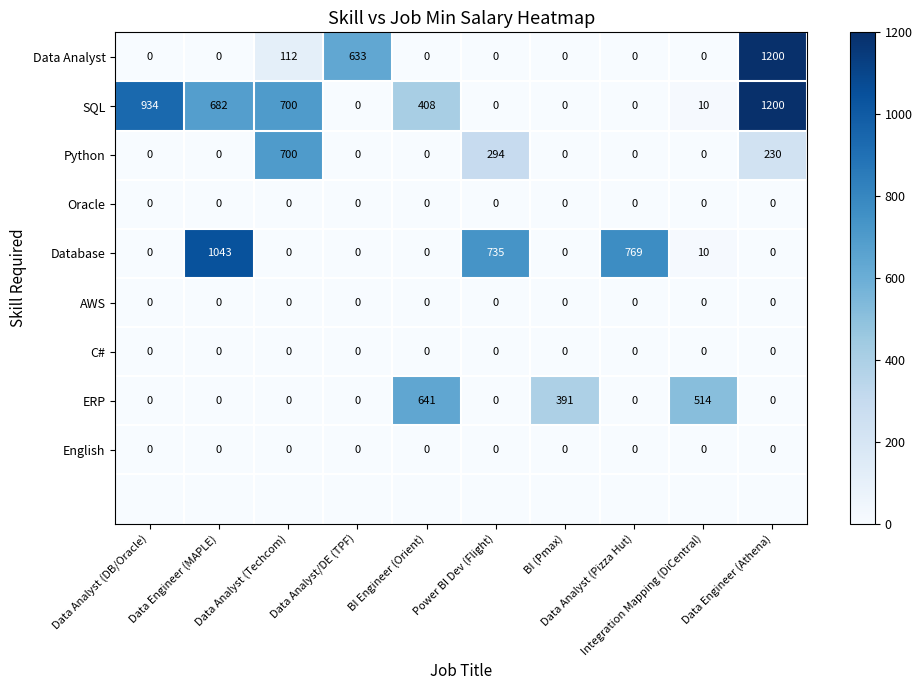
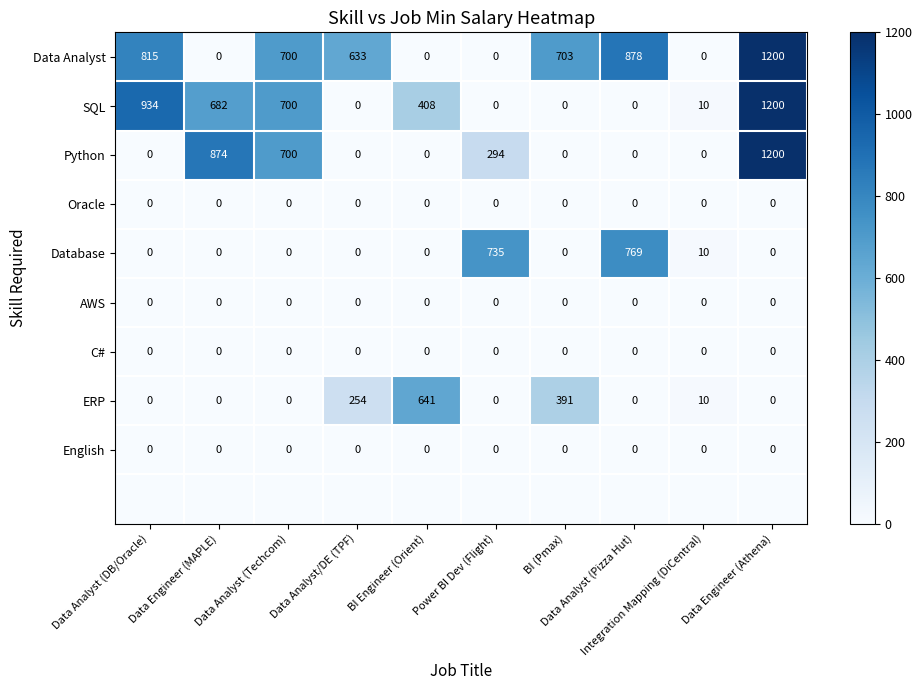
Data Analyst, Data Analyst (DB/Oracle): 0 -> 815
Data Analyst, Data Analyst (Techcom): 112 -> 700
Data Analyst, BI (Pmax): 0 -> 703
Data Analyst, Data Analyst (Pizza Hut): 0 -> 878
Python, Data Engineer (MAPLE): 0 -> 874
Python, Data Engineer (Athena): 230 -> 1200
Database, Data Engineer (MAPLE): 1043 -> 0
ERP, Data Analyst/DE (TPF): 0 -> 254
ERP, Integration Mapping (DiCentral): 514 -> 10
